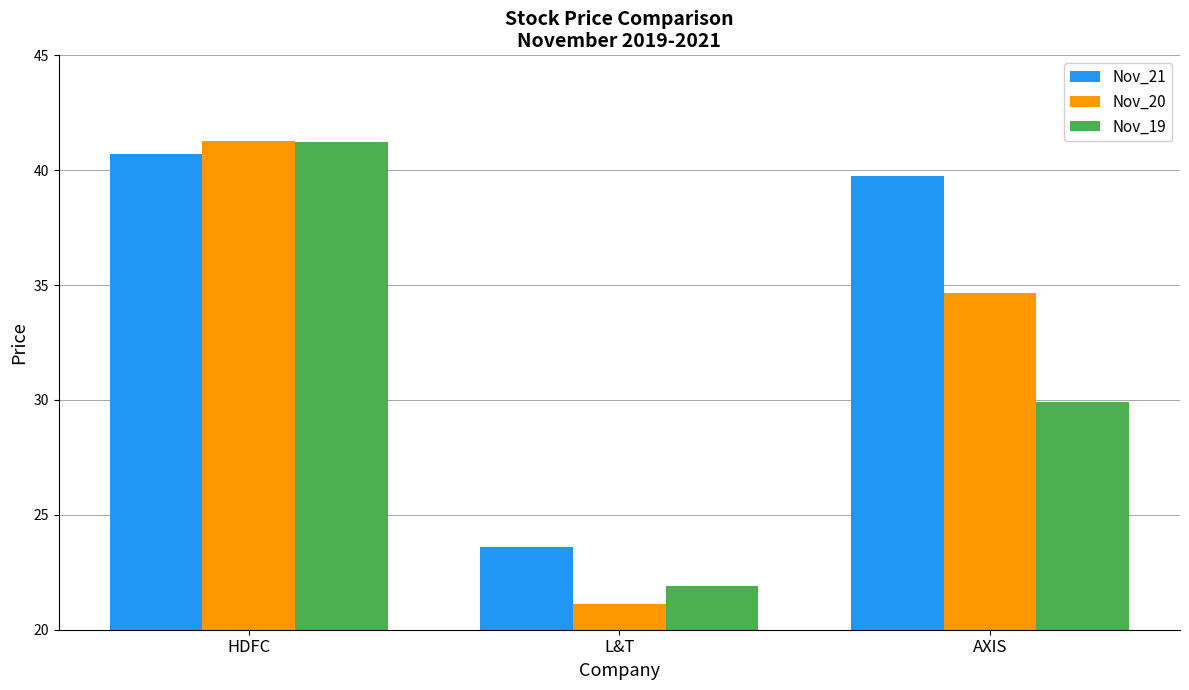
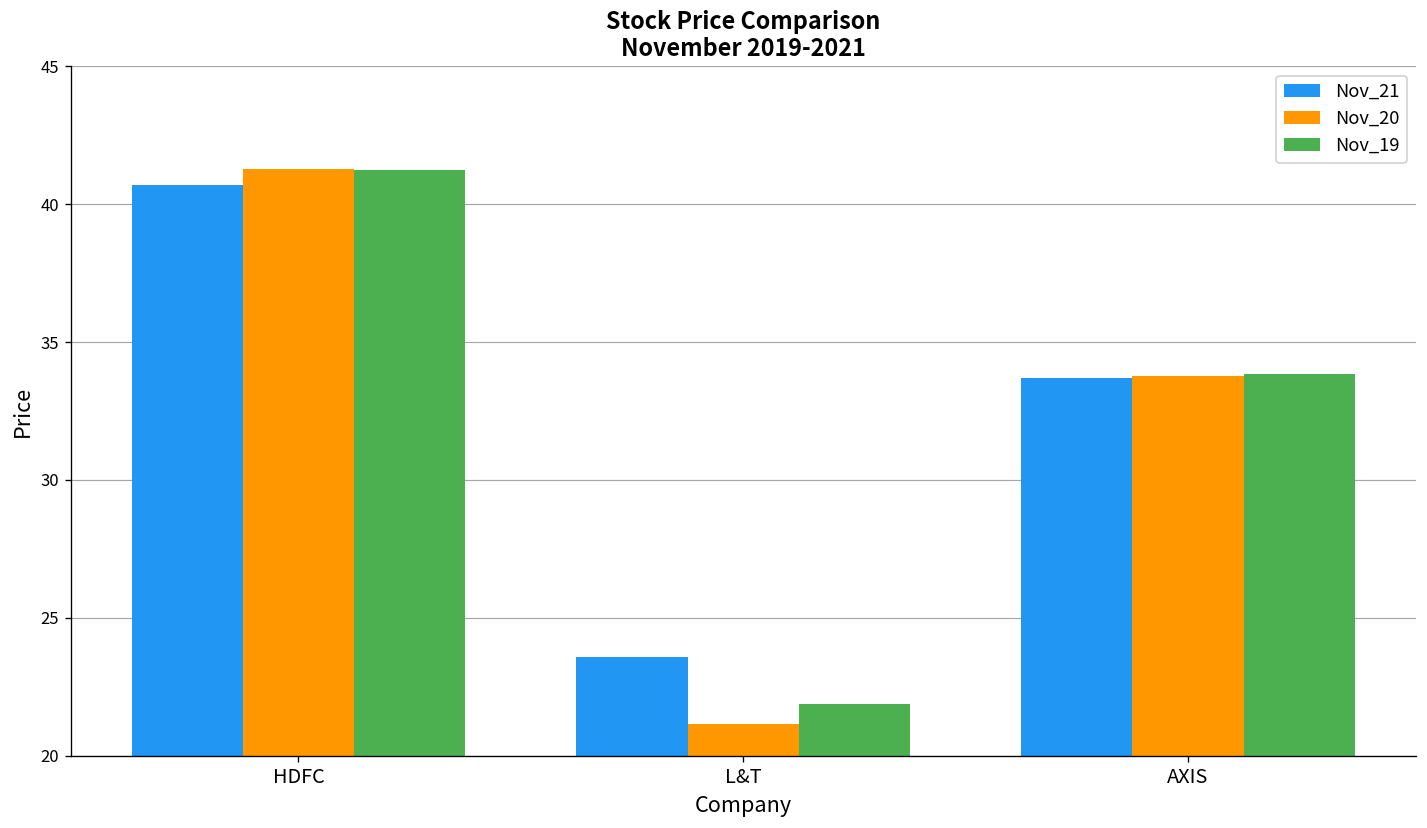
Nov_21, AXIS: 39.7 -> 33.7
Nov_20, AXIS: 34.6 -> 33.8
Nov_19, AXIS: 29.9 -> 33.8
